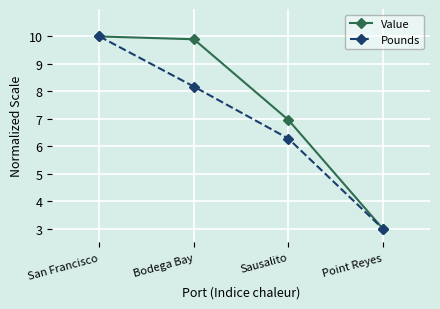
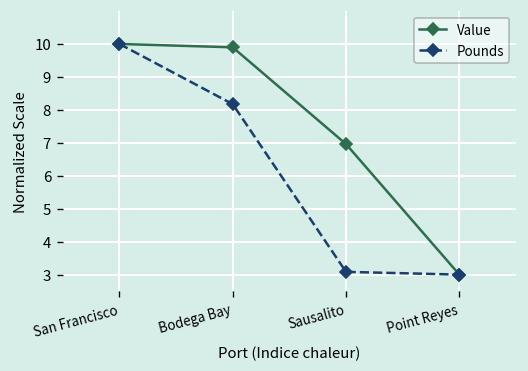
Pounds, Sausalito: 6.3 -> 3.1
